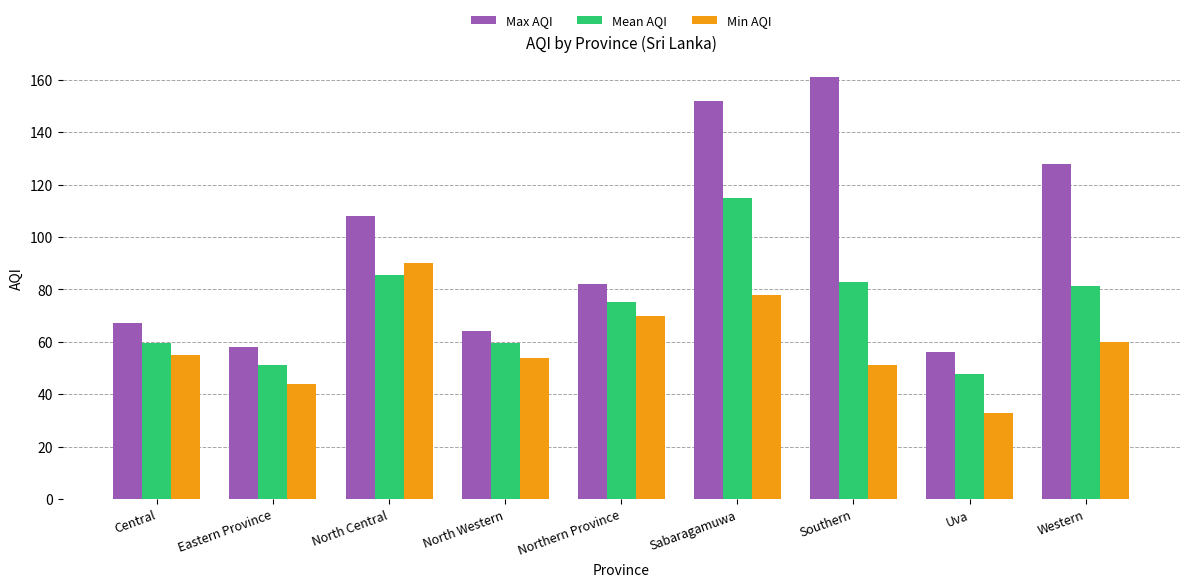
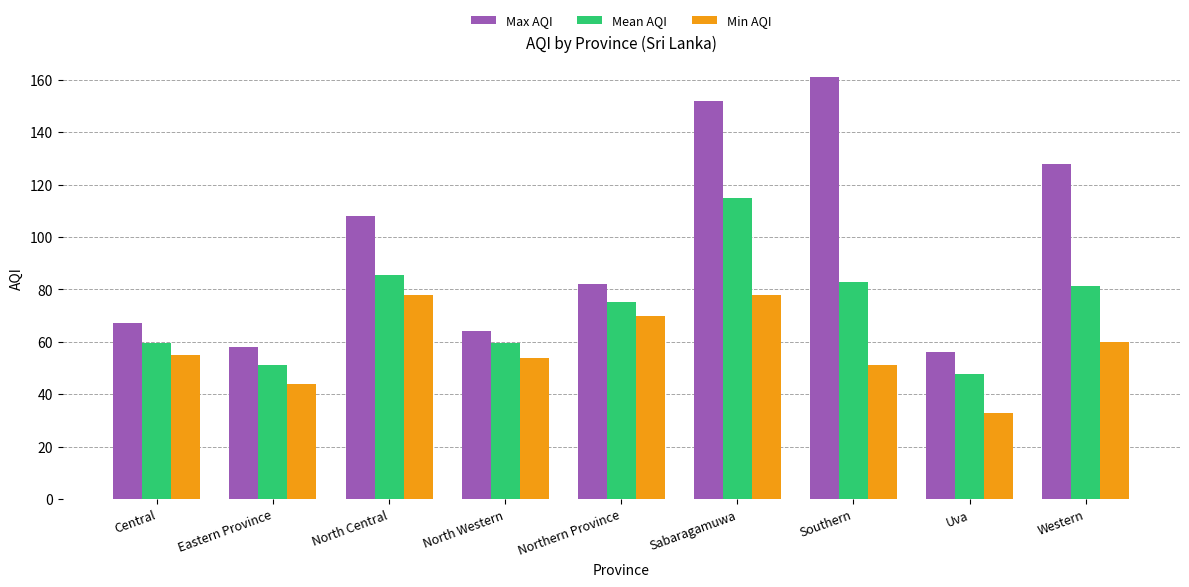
Min AQI, North Central: 90 -> 78
